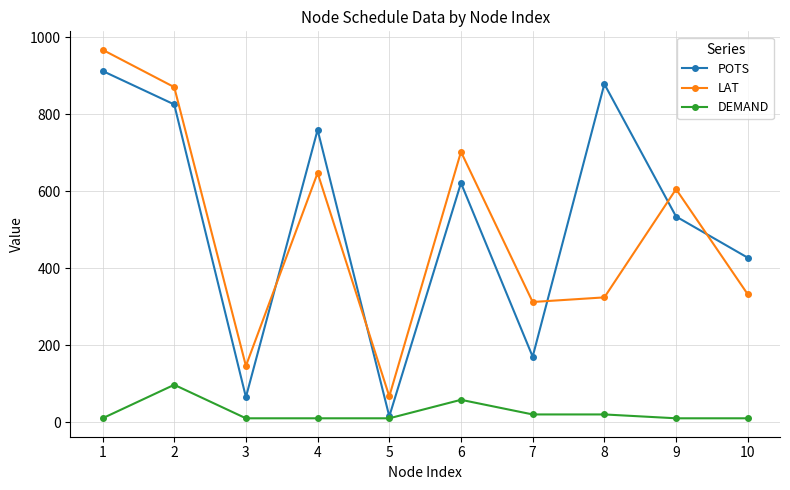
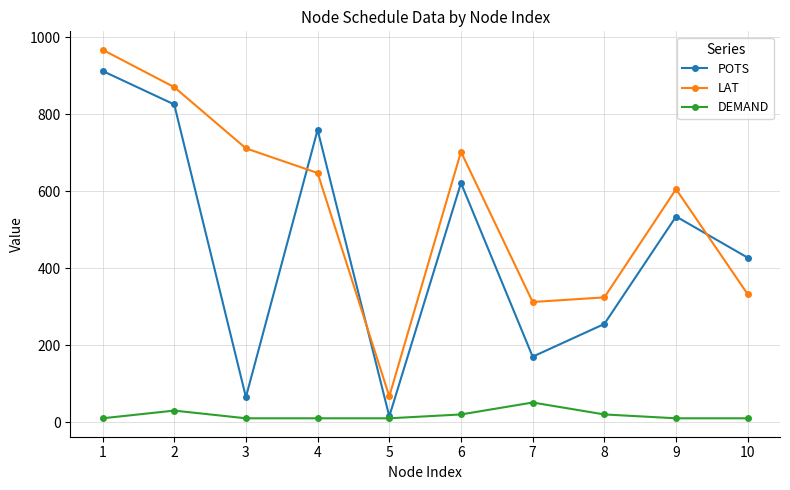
DEMAND, 2: 100 -> 30
LAT, 3: 150 -> 710
DEMAND, 6: 60 -> 20
DEMAND, 7: 20 -> 50
POTS, 8: 880 -> 260
